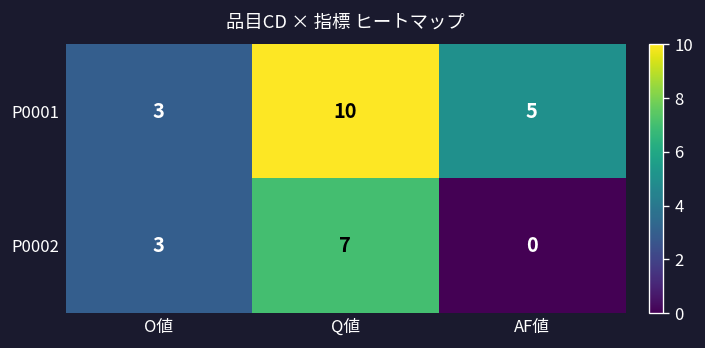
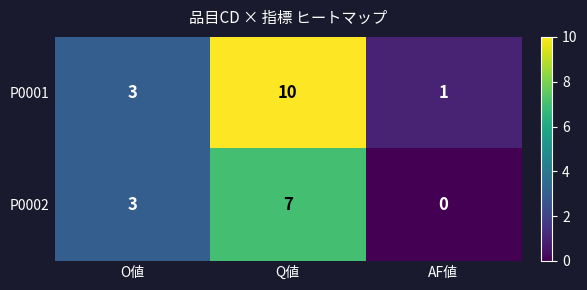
P0001, AF値: 5 -> 1
